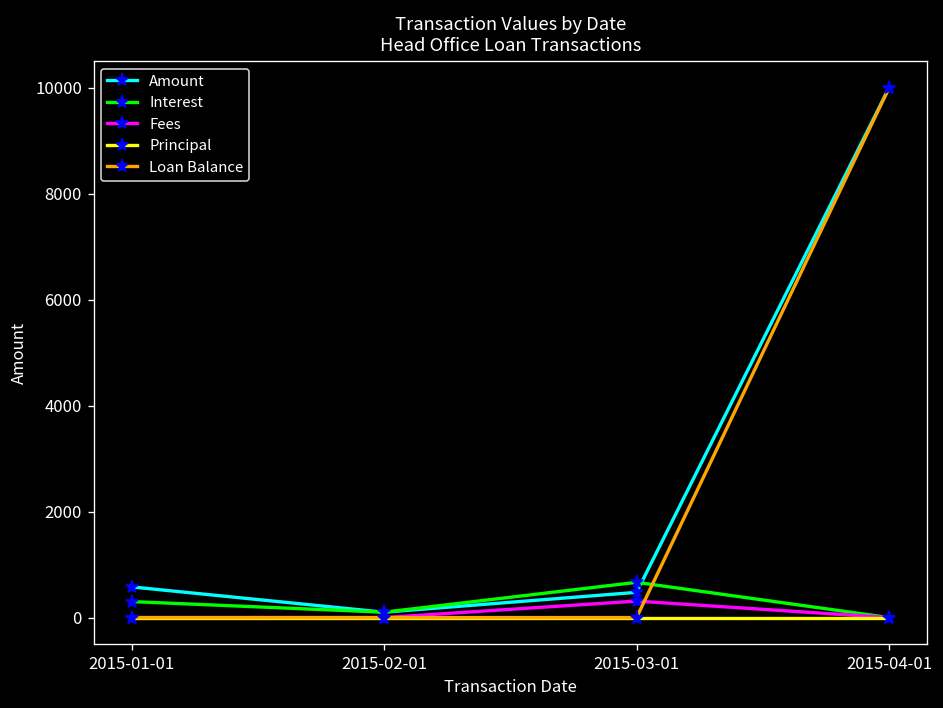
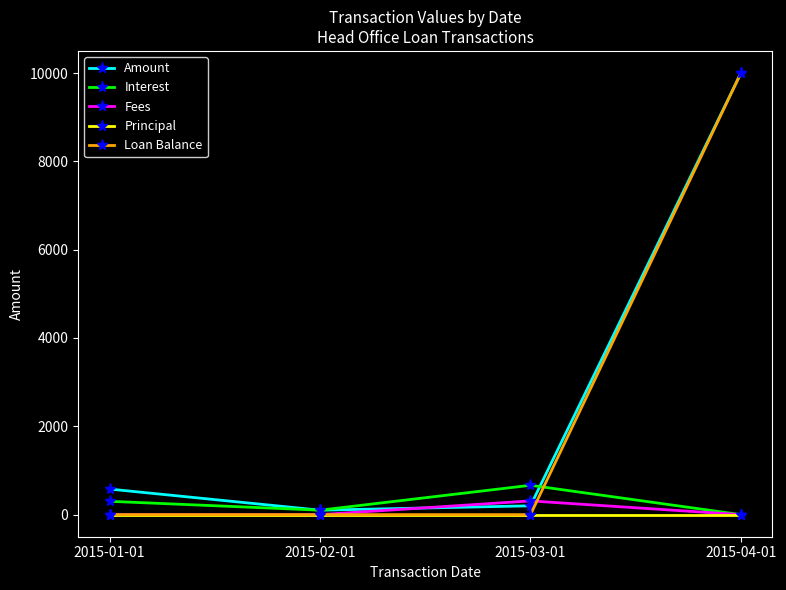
Amount, 2015-03-01: 500 -> 200
